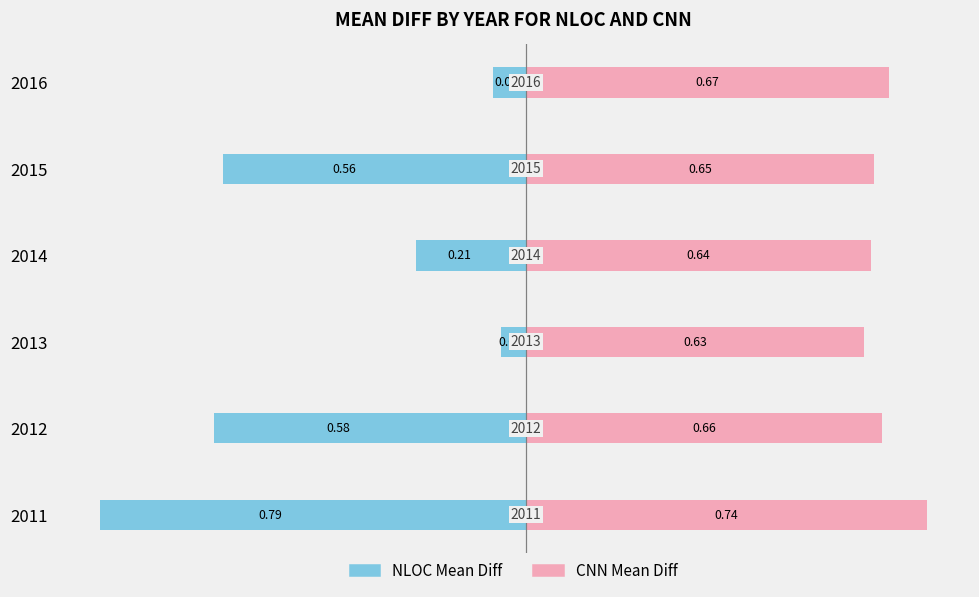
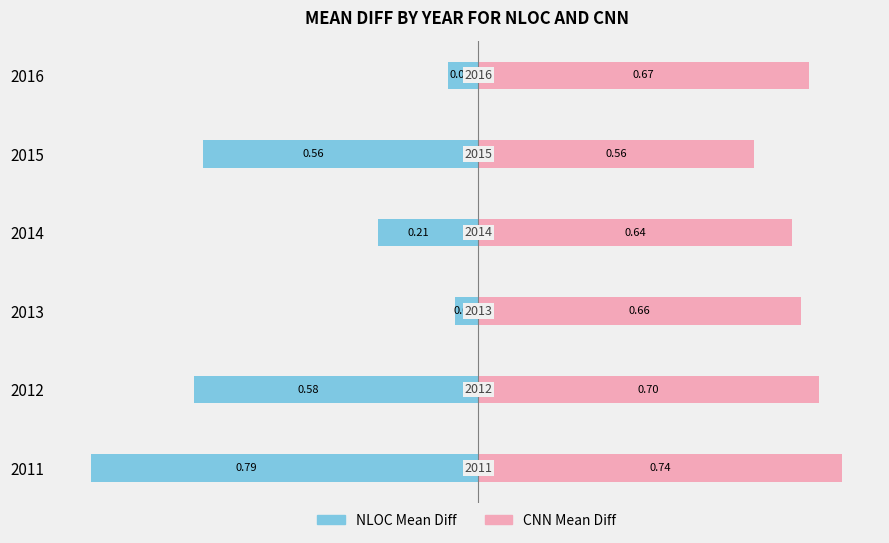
CNN Mean Diff, 2015: 0.65 -> 0.56
CNN Mean Diff, 2013: 0.63 -> 0.66
CNN Mean Diff, 2012: 0.66 -> 0.70
